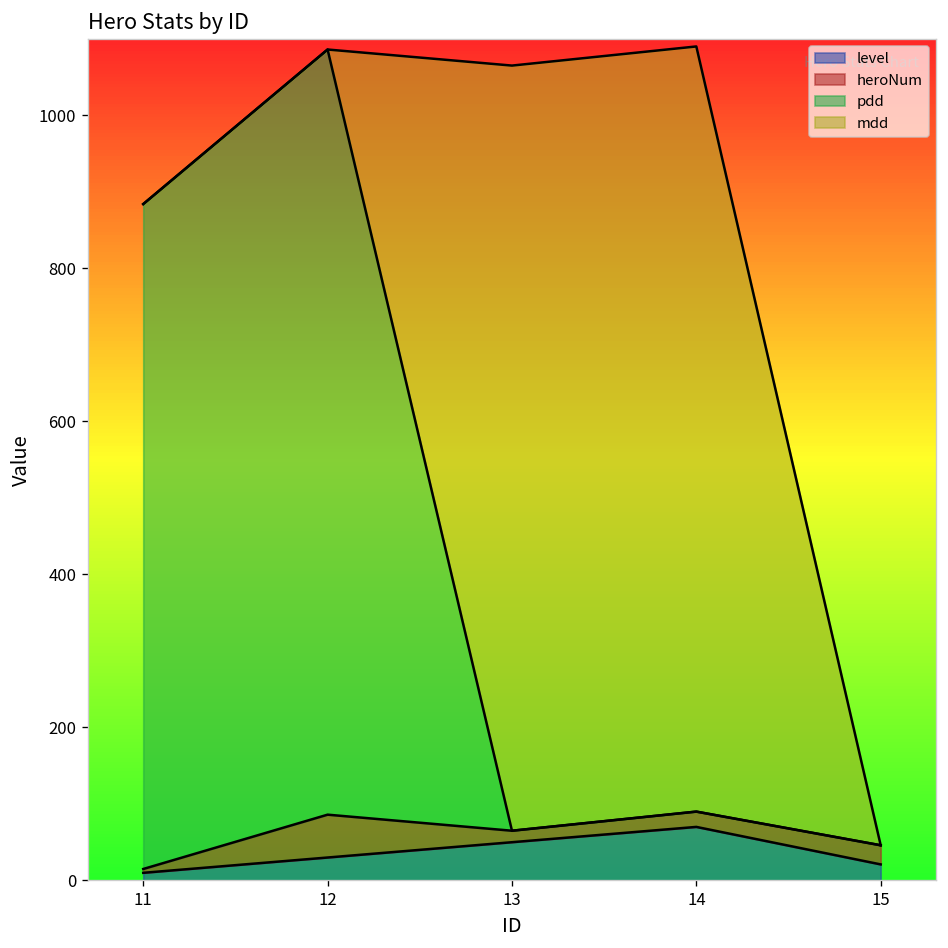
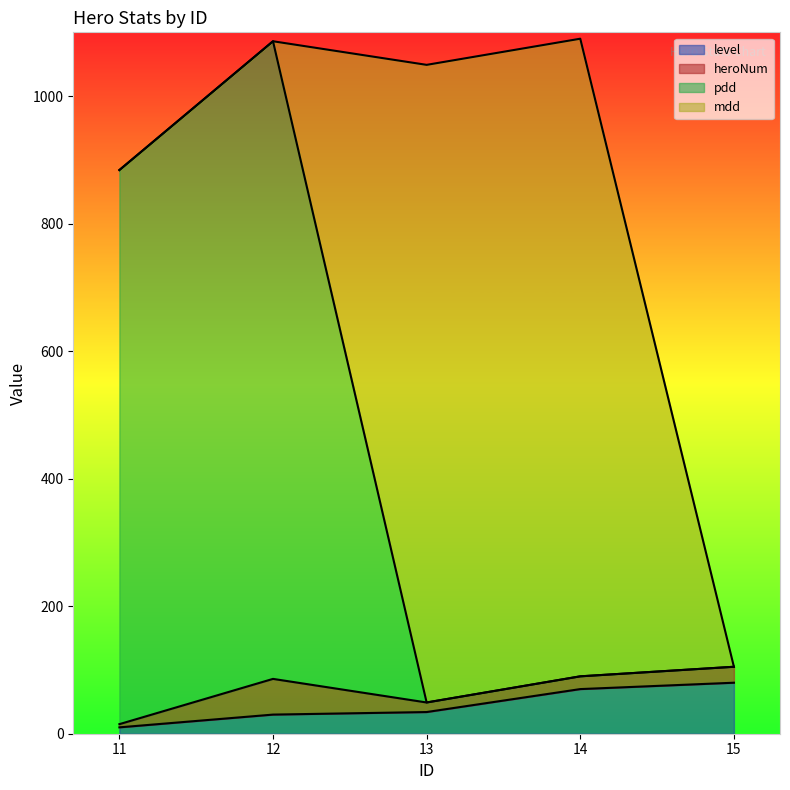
level, 13: 50 -> 30
level, 15: 20 -> 80
